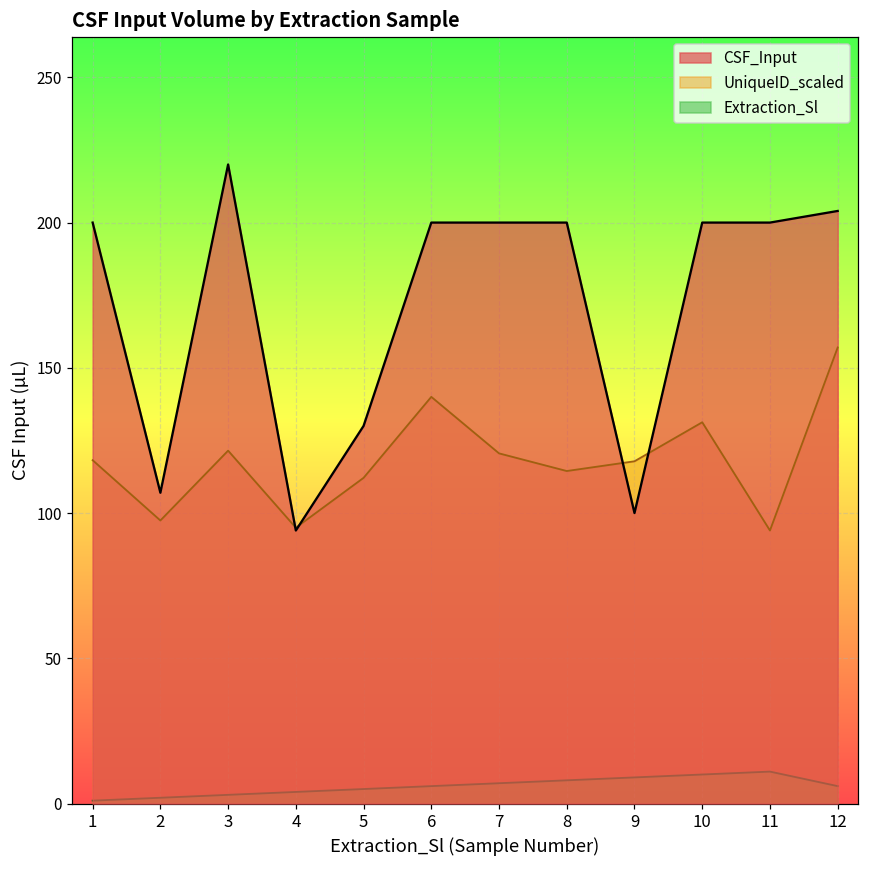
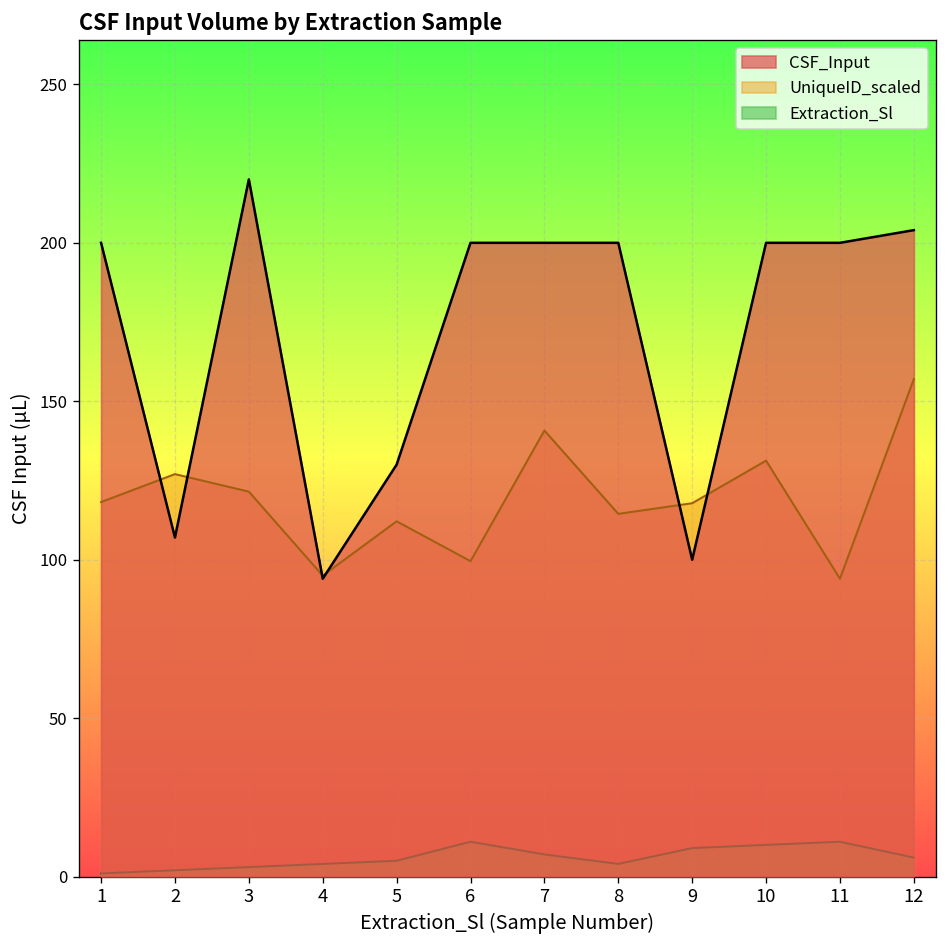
UniqueID_scaled, 2: 97 -> 127
UniqueID_scaled, 6: 140 -> 100
Extraction_Sl, 6: 6 -> 11
UniqueID_scaled, 7: 121 -> 141
Extraction_Sl, 8: 8 -> 4
